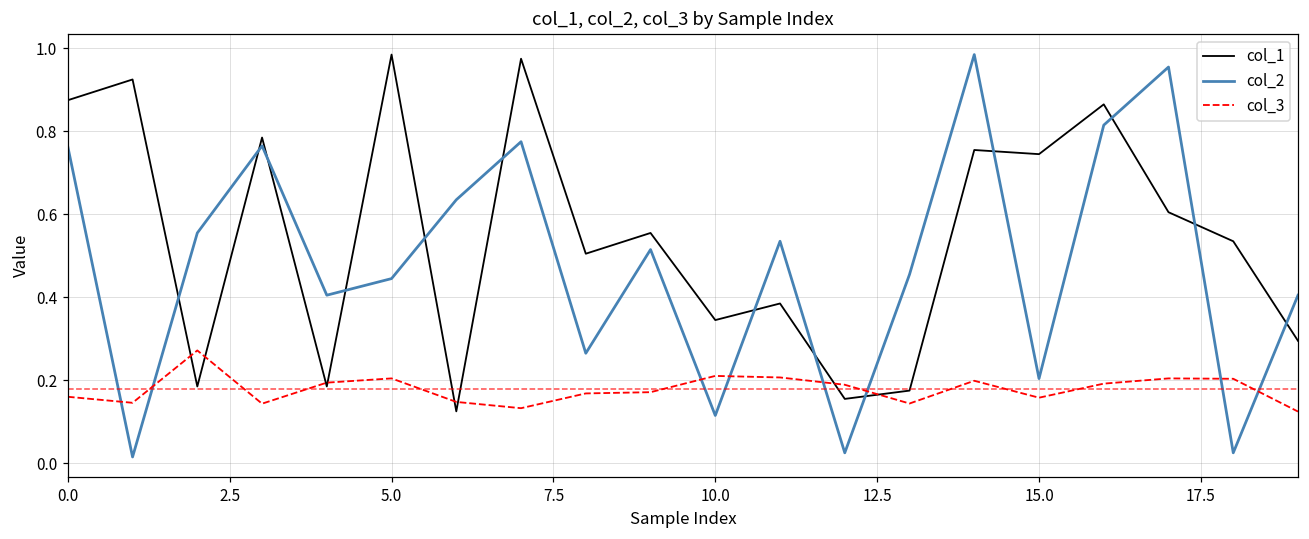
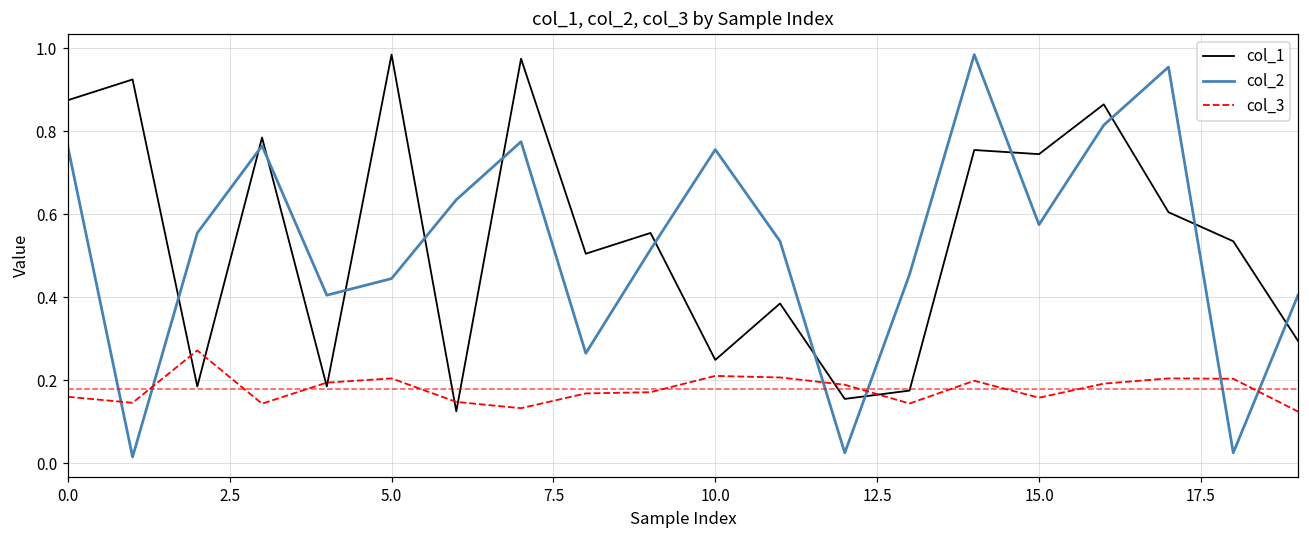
col_1, 10.0: 0.35 -> 0.25
col_2, 10.0: 0.12 -> 0.76
col_2, 15.0: 0.20 -> 0.58
